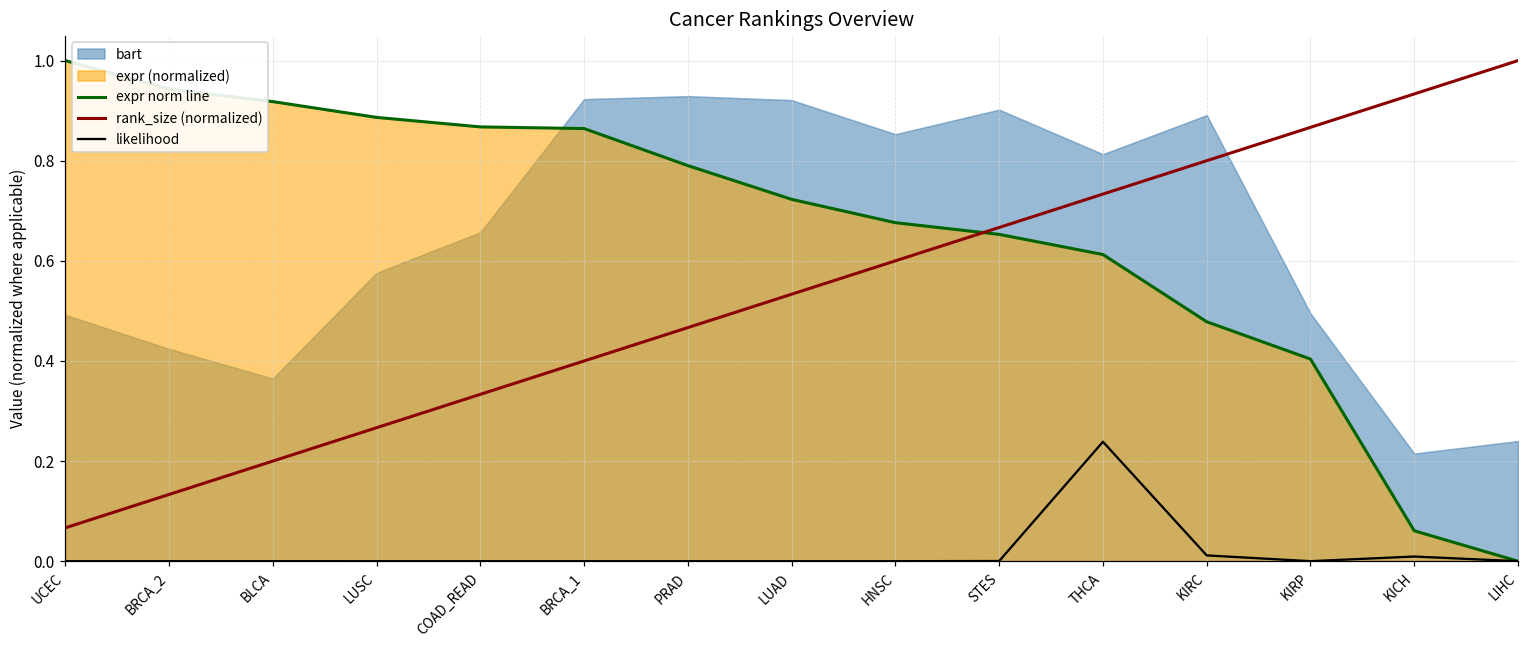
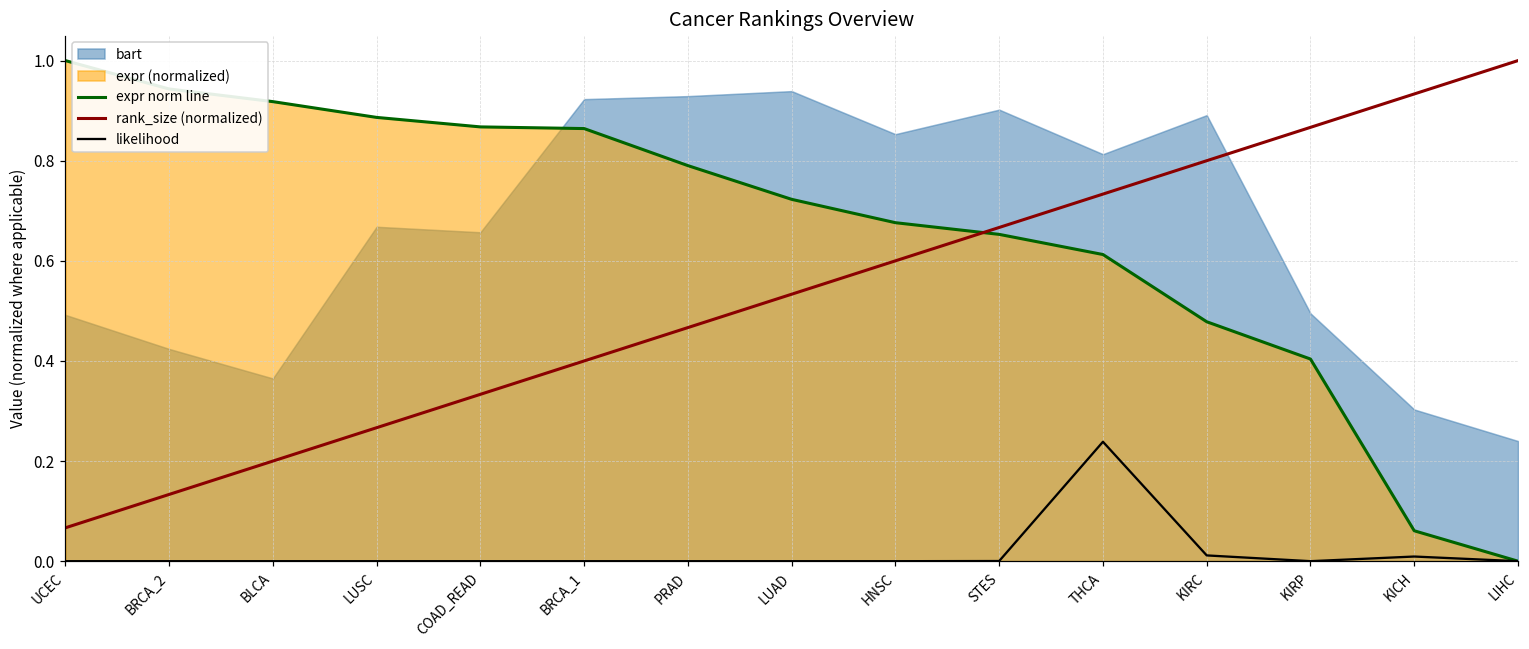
bart, LUSC: 0.58 -> 0.67
bart, LUAD: 0.92 -> 0.94
bart, KICH: 0.22 -> 0.30
